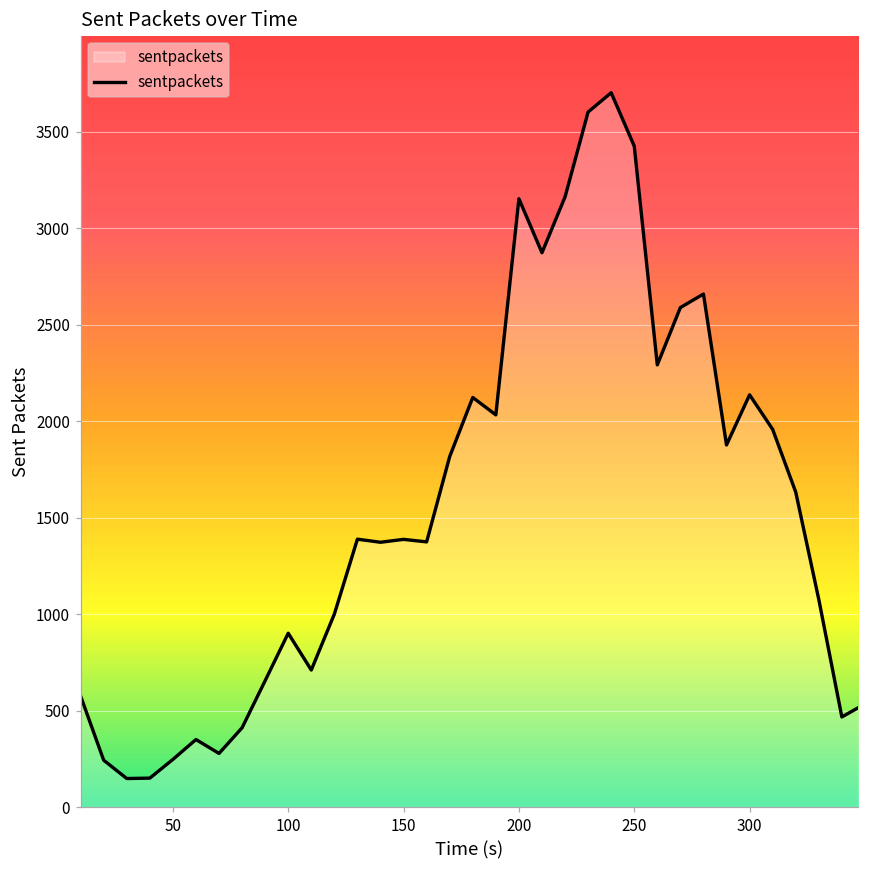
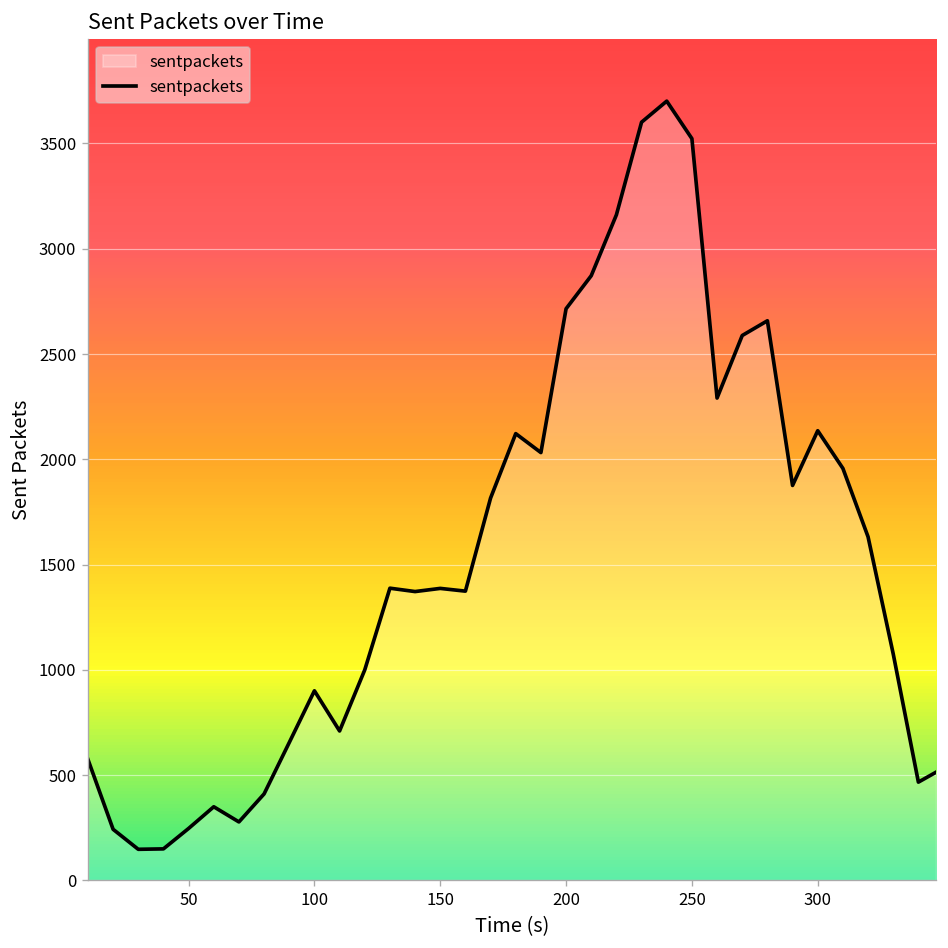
200: 3150 -> 2720
250: 3420 -> 3520
